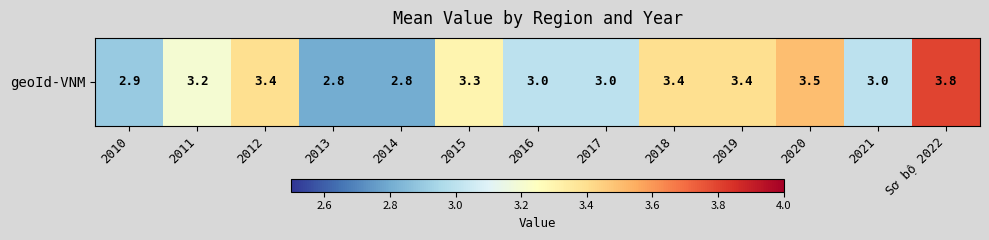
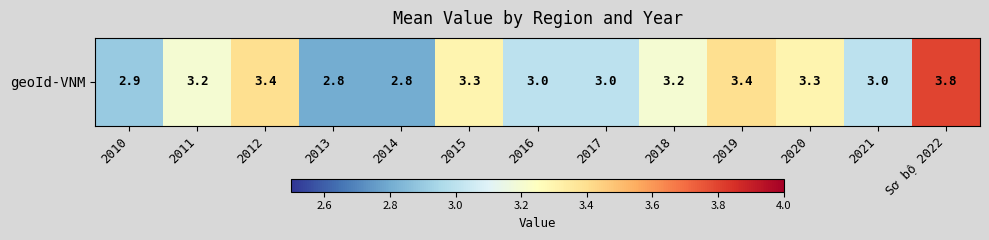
geoId-VNM, 2018: 3.4 -> 3.2
geoId-VNM, 2020: 3.5 -> 3.3
